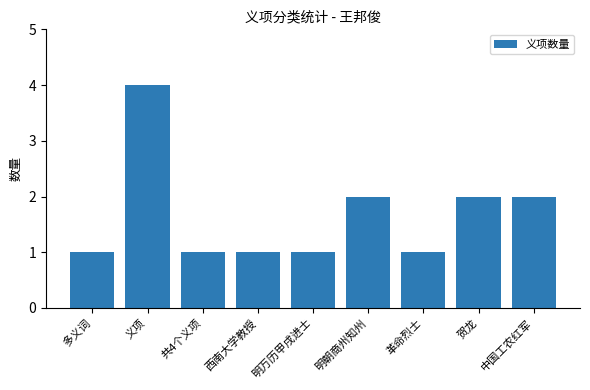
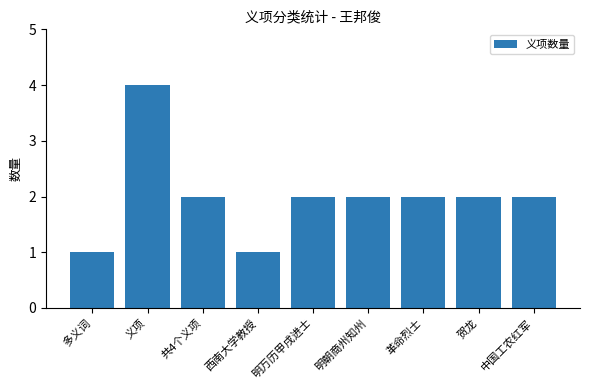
共4个义项: 1 -> 2
明万历甲戌进士: 1 -> 2
革命烈士: 1 -> 2
